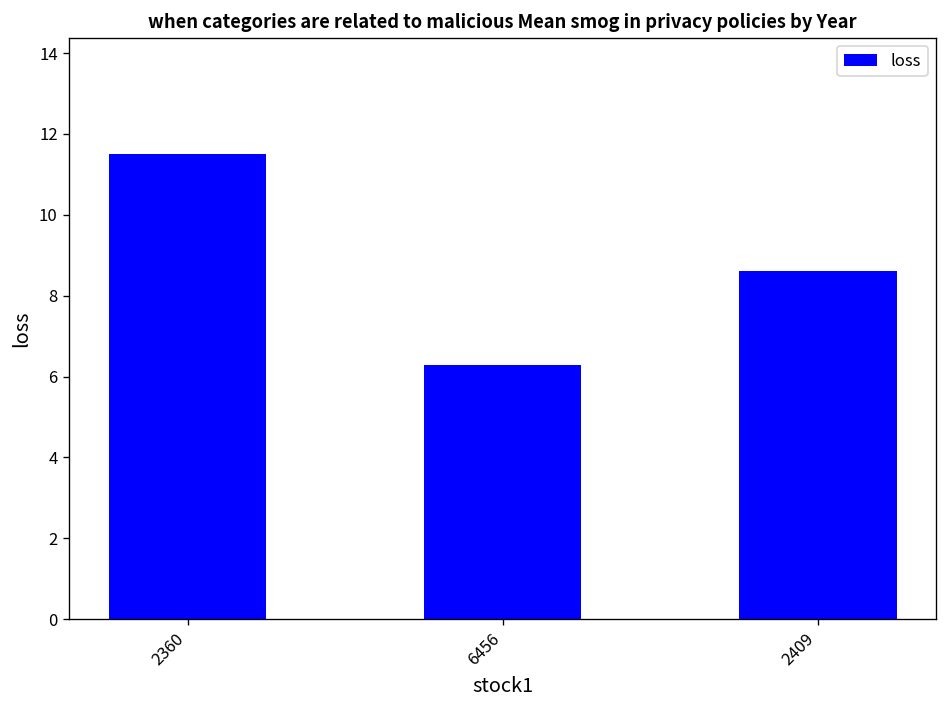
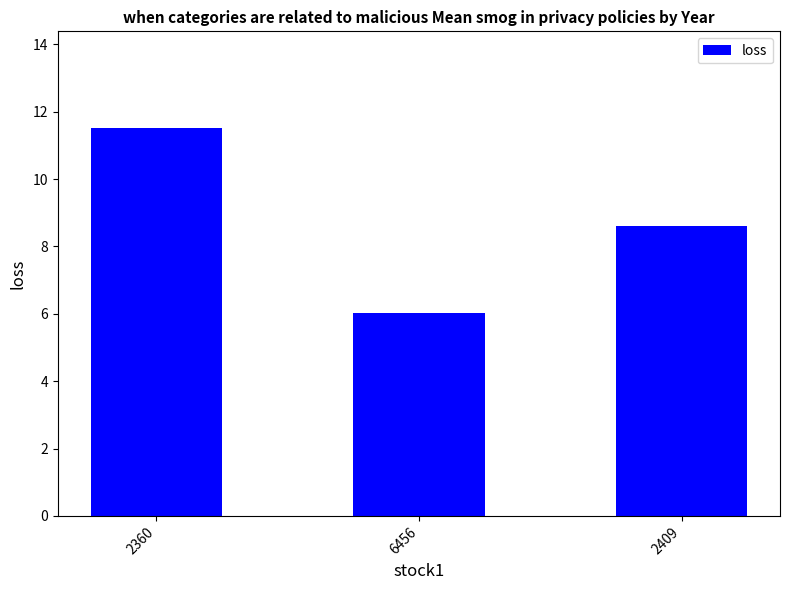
6456: 6.3 -> 6.0
